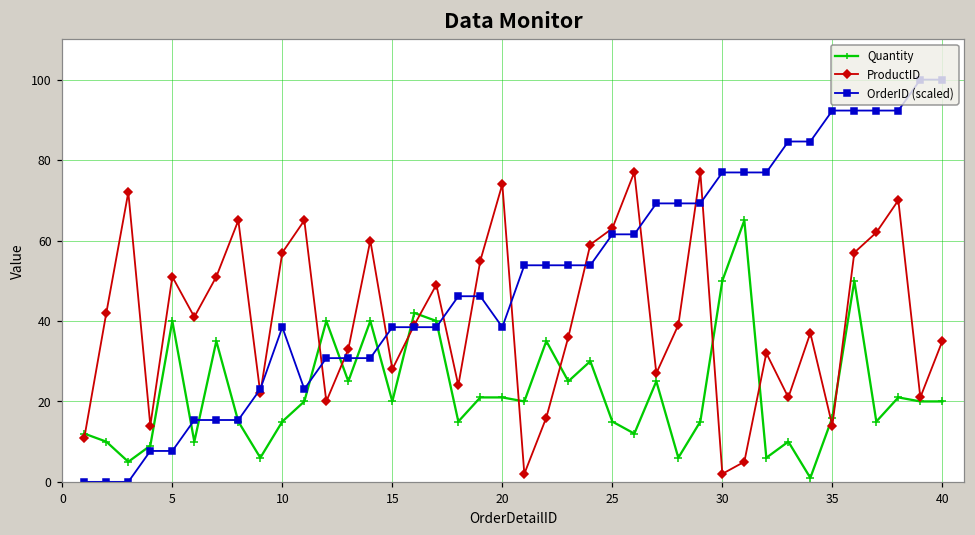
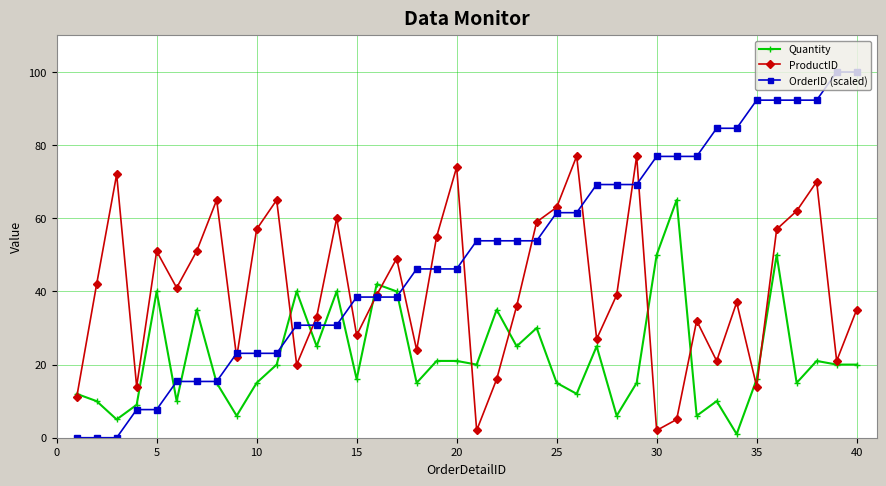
OrderID (scaled), 10: 38 -> 23
Quantity, 15: 20 -> 16
OrderID (scaled), 20: 38 -> 46
